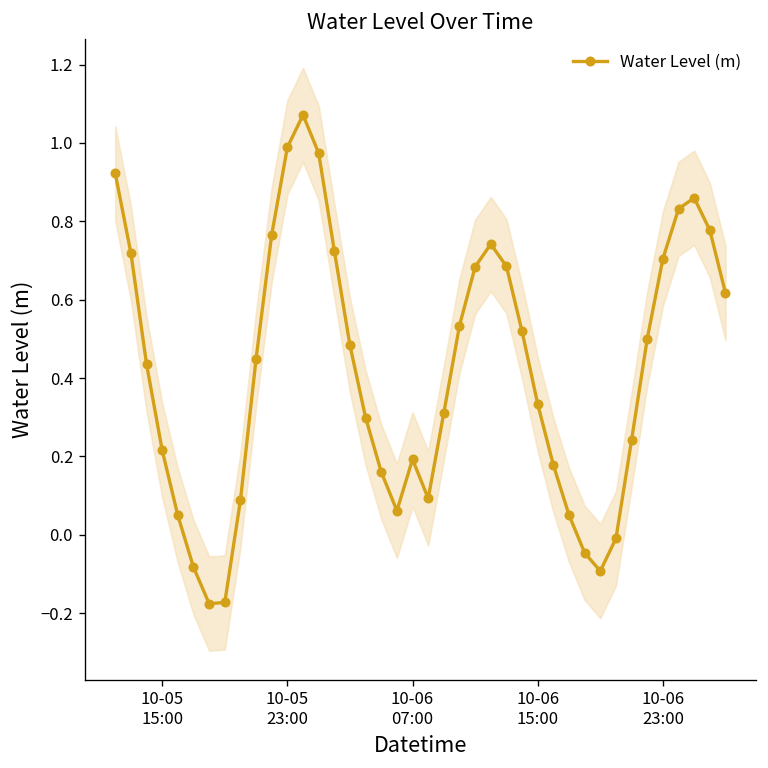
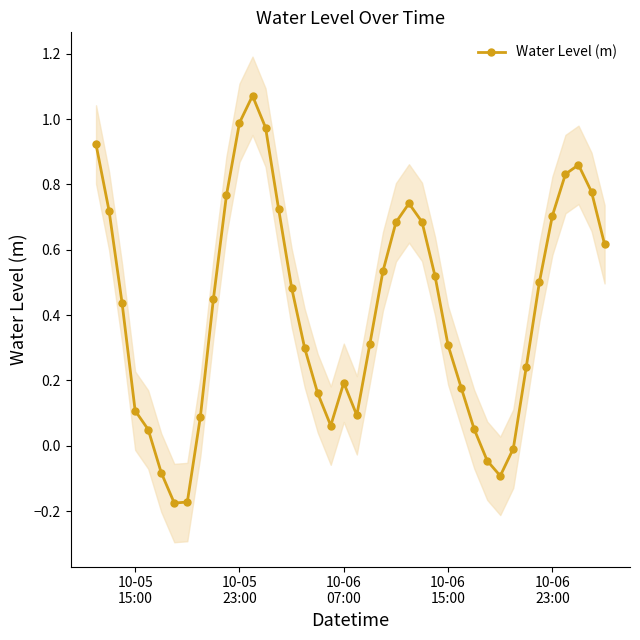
Water Level (m), 10-05 15:00: 0.22 -> 0.11
Water Level (m), 10-06 15:00: 0.33 -> 0.31
